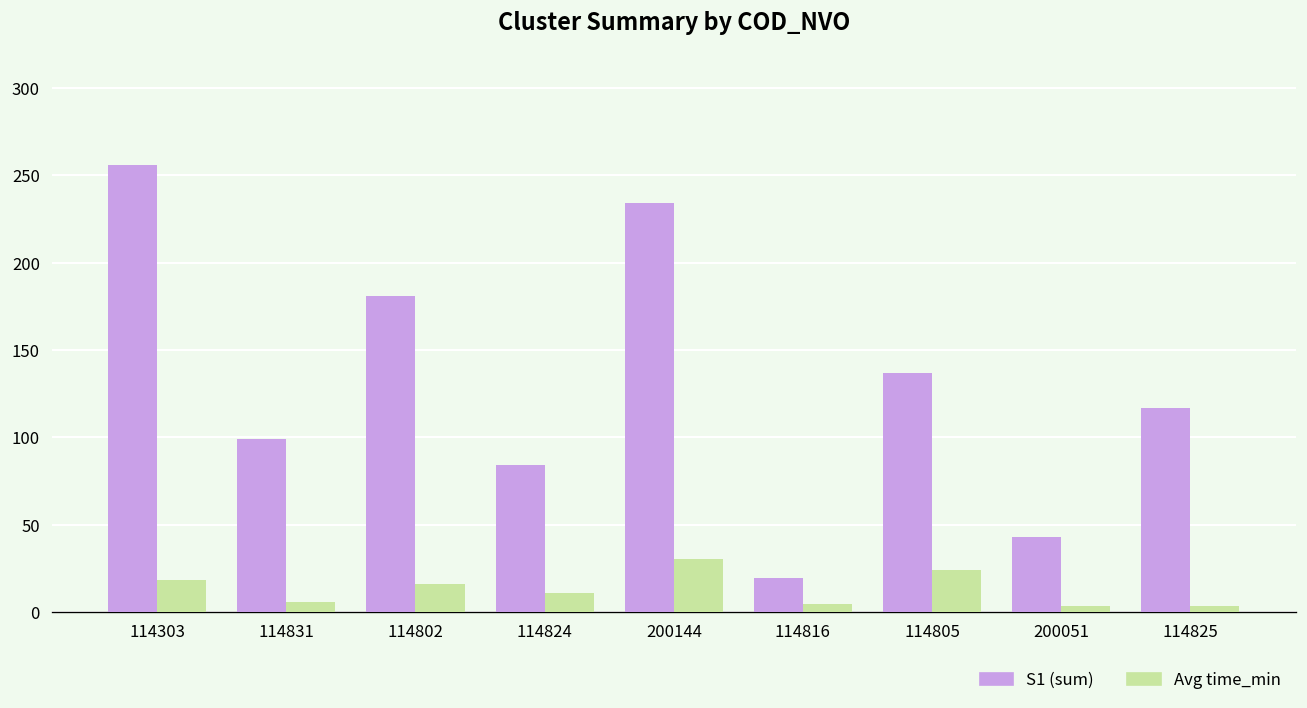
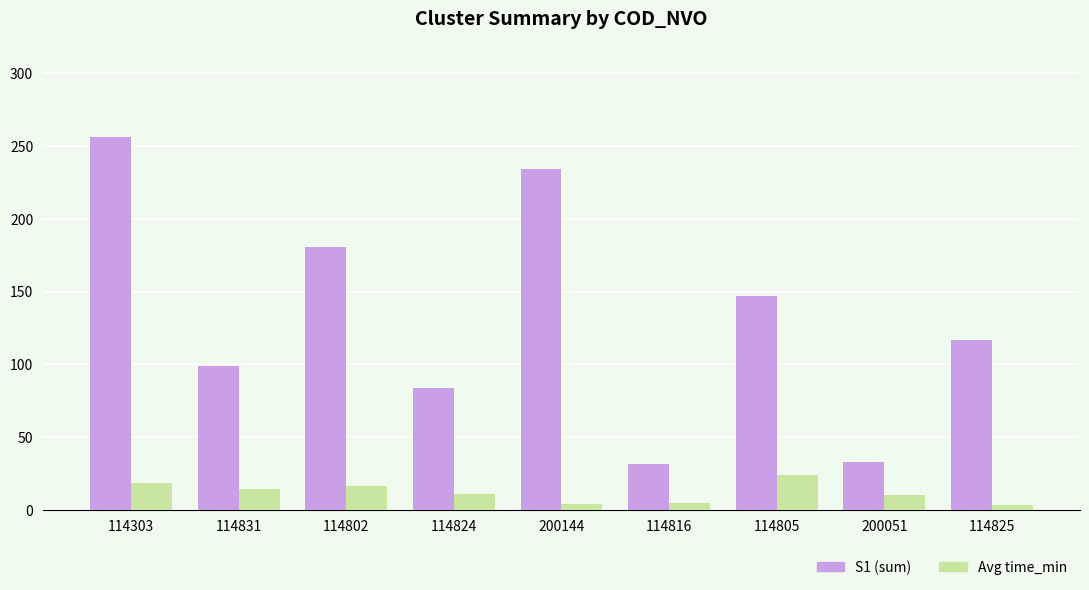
Avg time_min, 114831: 6 -> 14
Avg time_min, 200144: 30 -> 4
S1 (sum), 114816: 19 -> 32
S1 (sum), 114805: 137 -> 147
S1 (sum), 200051: 43 -> 33
Avg time_min, 200051: 3 -> 11
